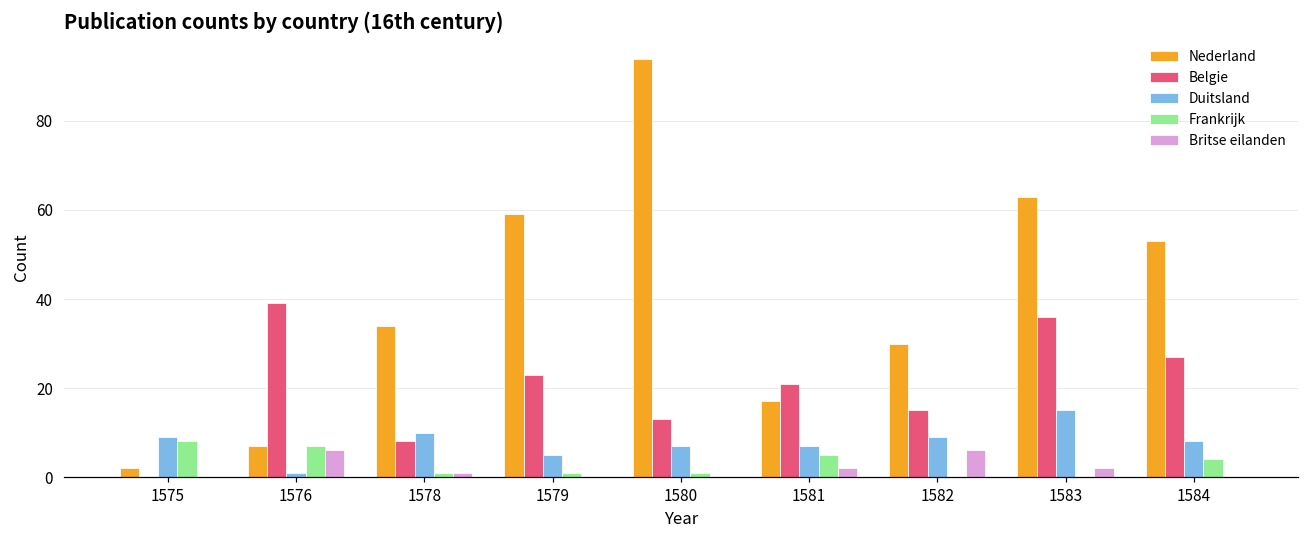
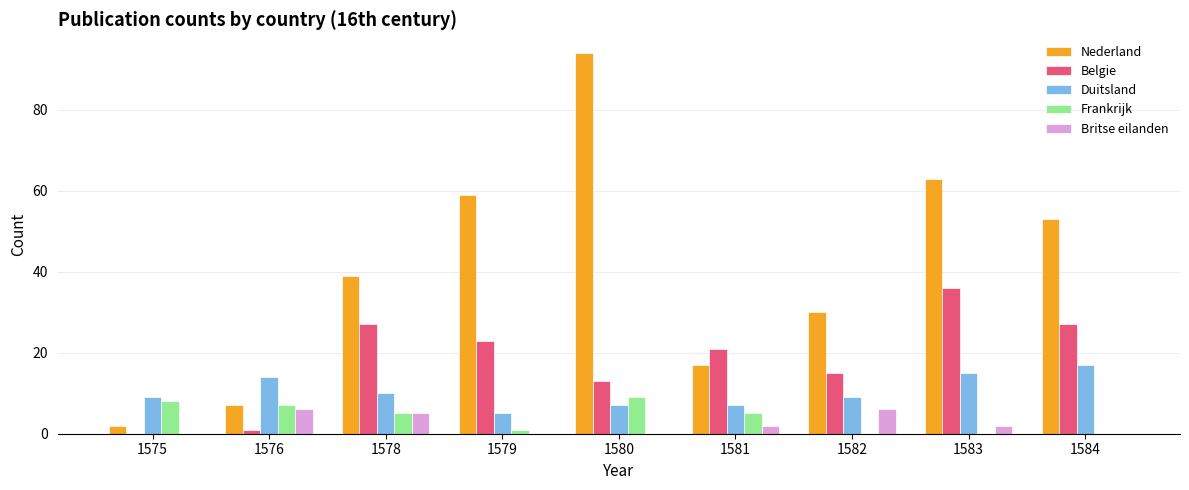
Belgie, 1576: 39 -> 1
Duitsland, 1576: 1 -> 14
Nederland, 1578: 34 -> 39
Belgie, 1578: 8 -> 27
Frankrijk, 1578: 1 -> 5
Britse eilanden, 1578: 1 -> 5
Frankrijk, 1580: 1 -> 9
Duitsland, 1584: 8 -> 17
Frankrijk, 1584: 4 -> 0
